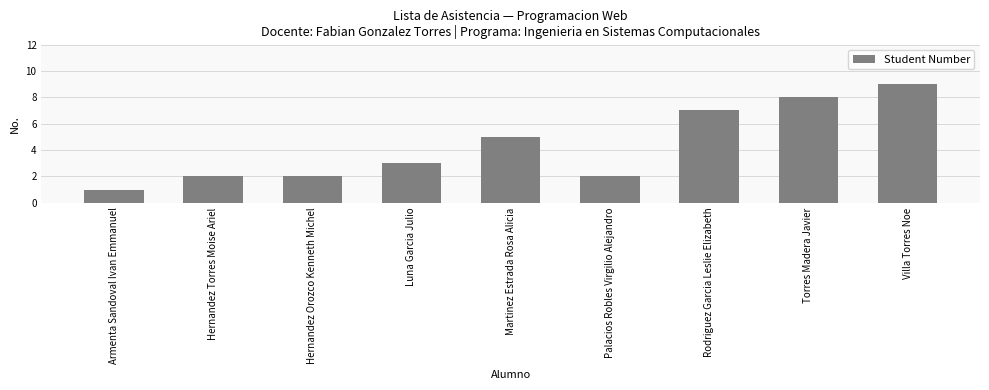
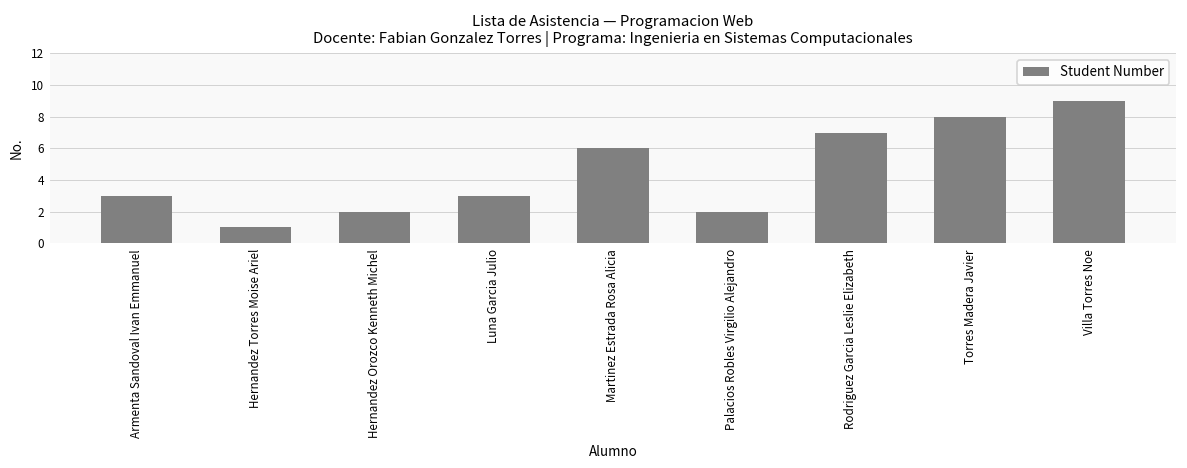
Armenta Sandoval Ivan Emmanuel: 1 -> 3
Hernandez Torres Moise Ariel: 2 -> 1
Martinez Estrada Rosa Alicia: 5 -> 6
